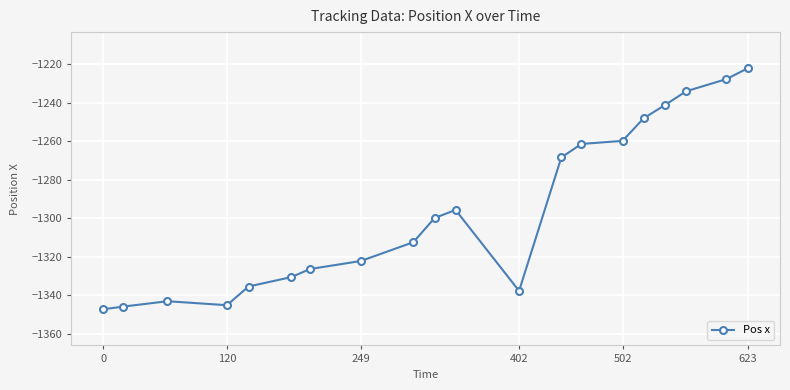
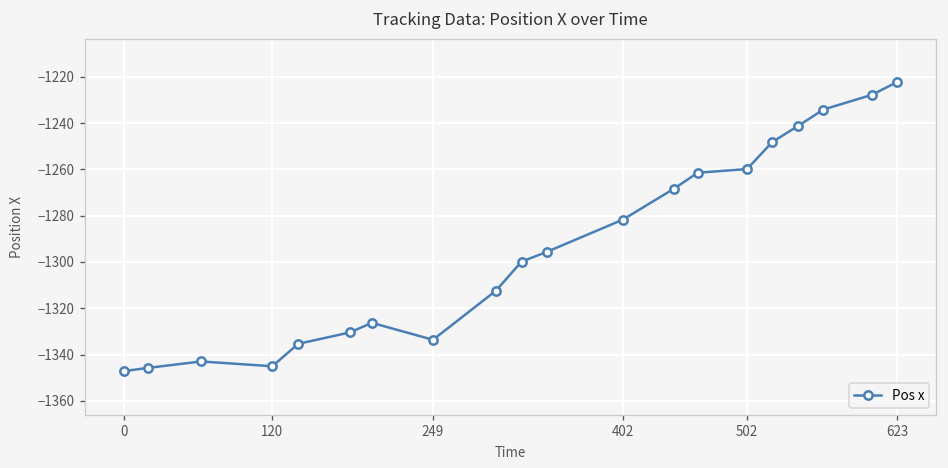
249: -1322 -> -1334
402: -1338 -> -1282
